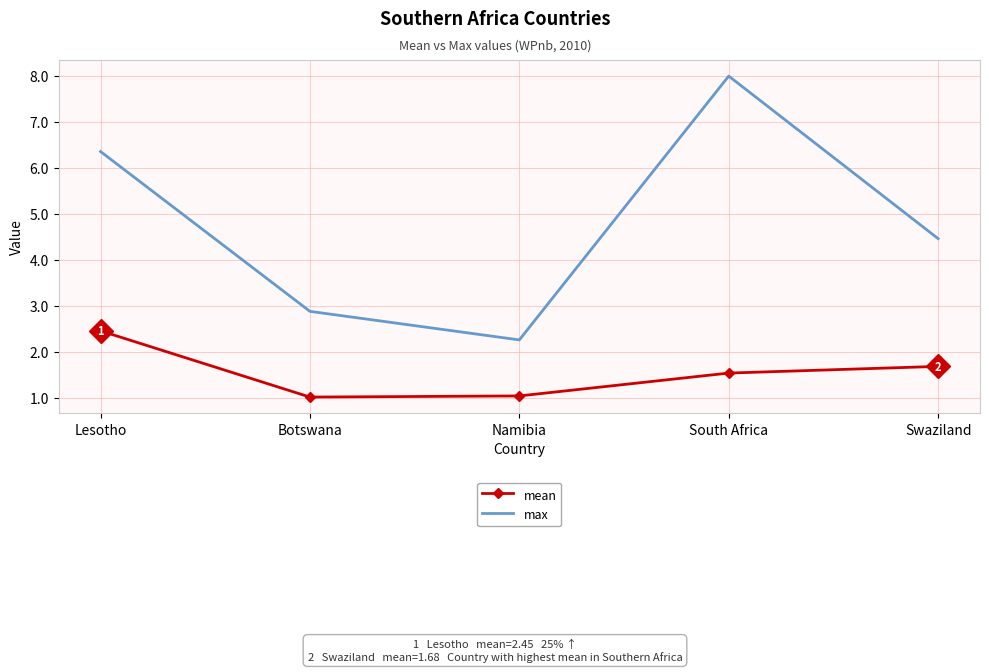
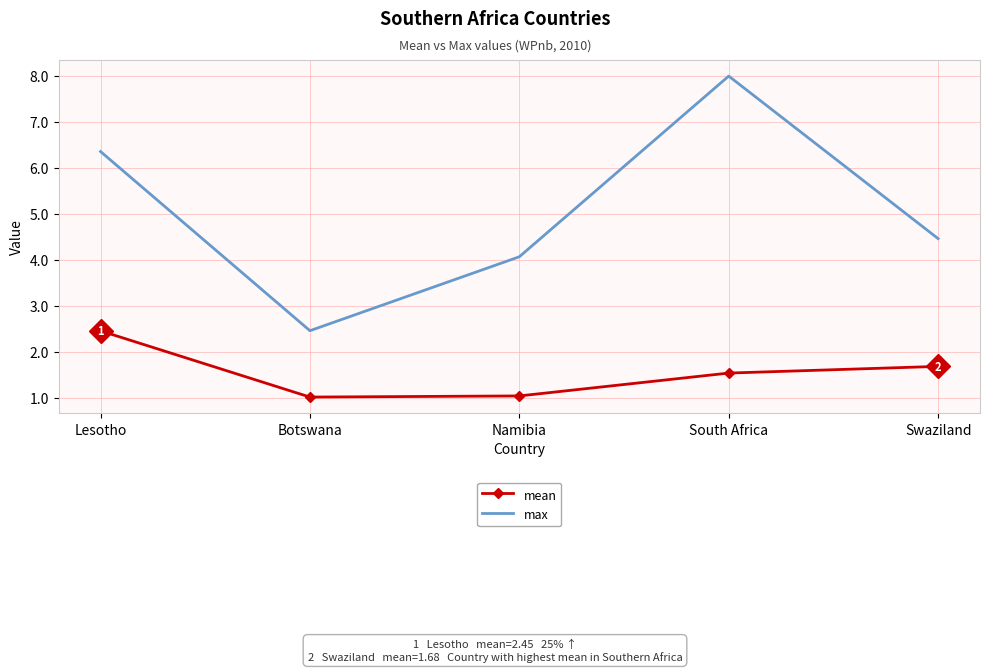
max, Botswana: 2.9 -> 2.5
max, Namibia: 2.3 -> 4.1
